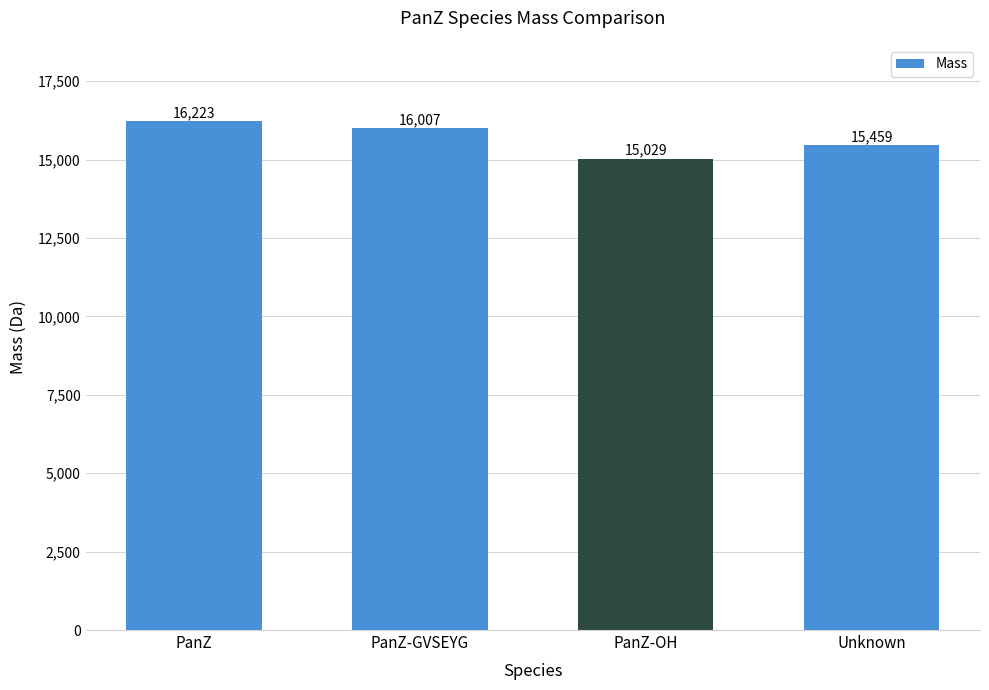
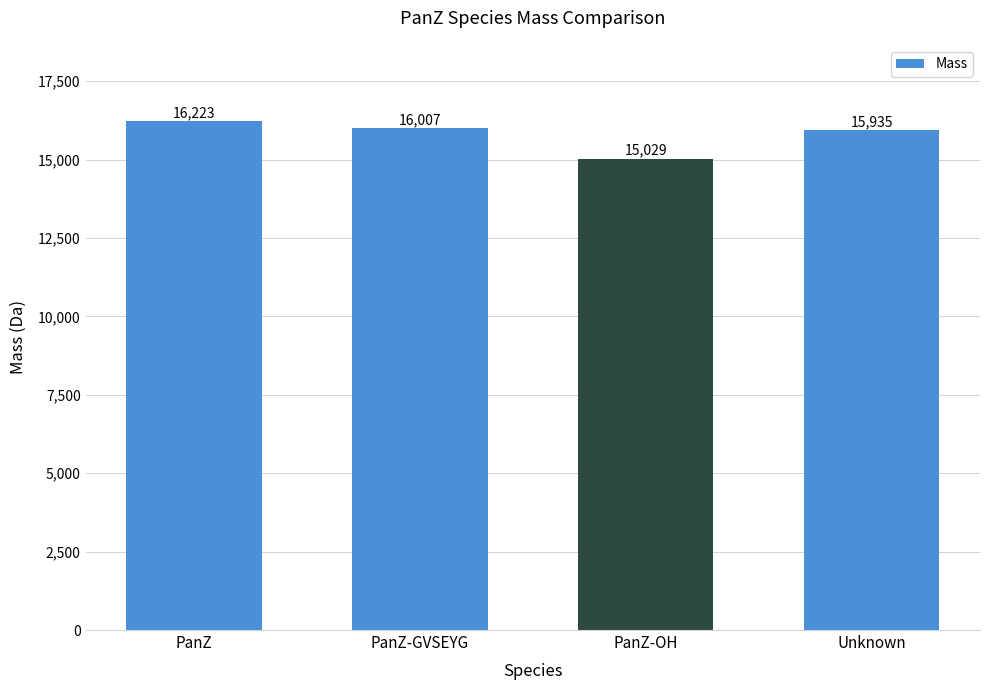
Unknown: 15,459 -> 15,935
